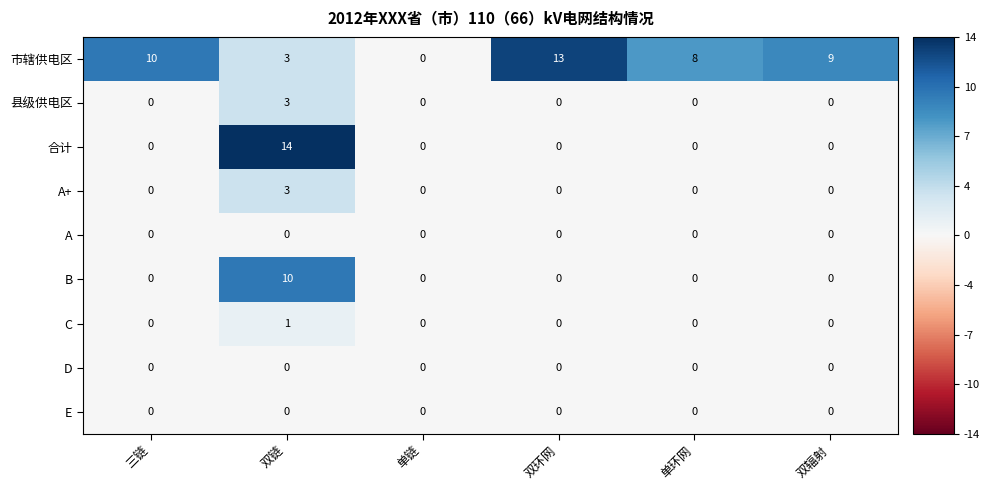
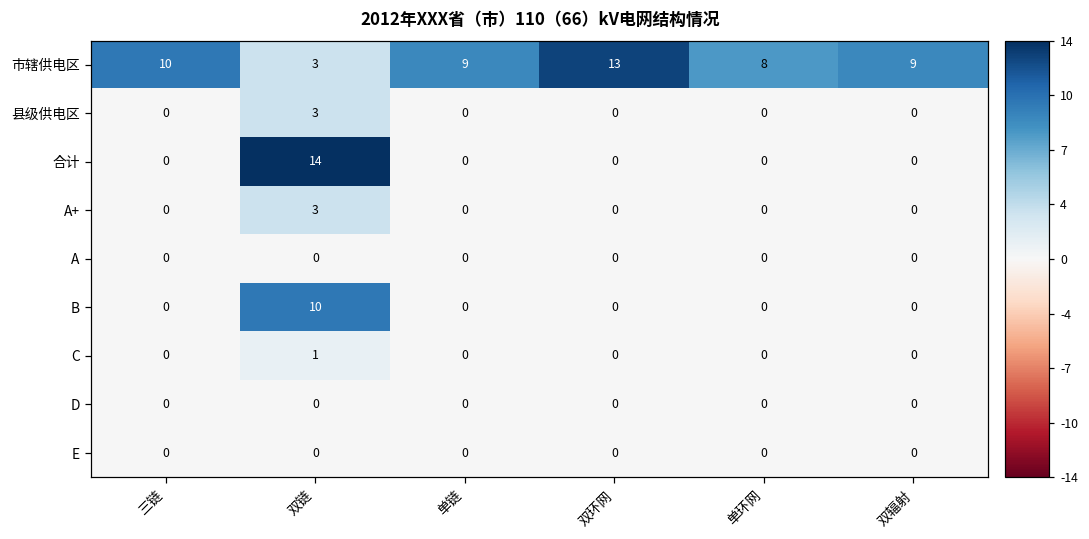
市辖供电区, 单链: 0 -> 9
